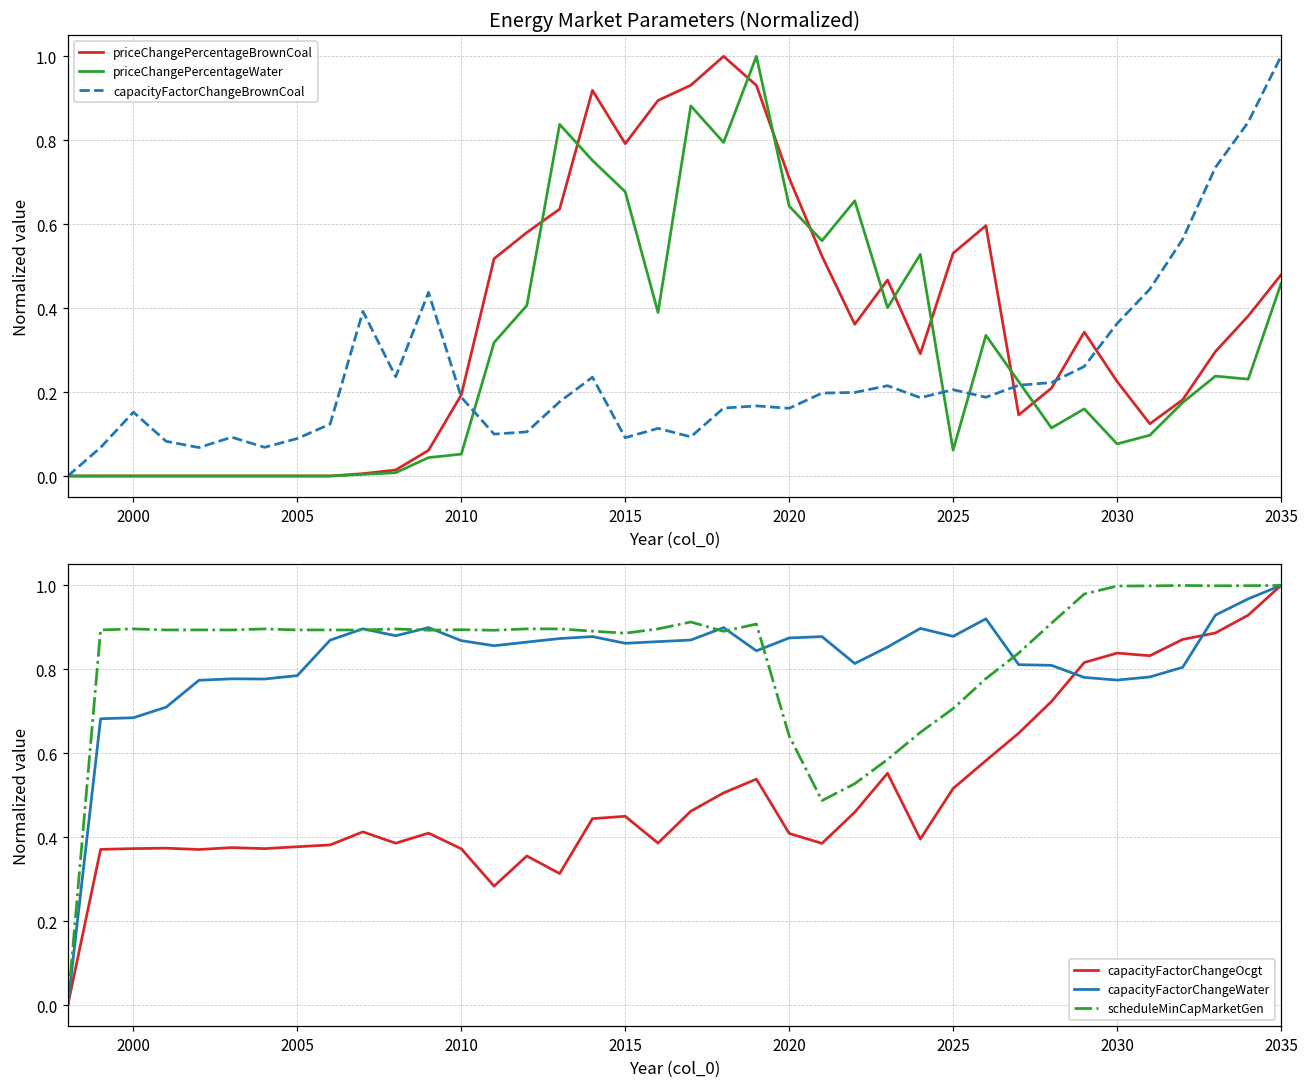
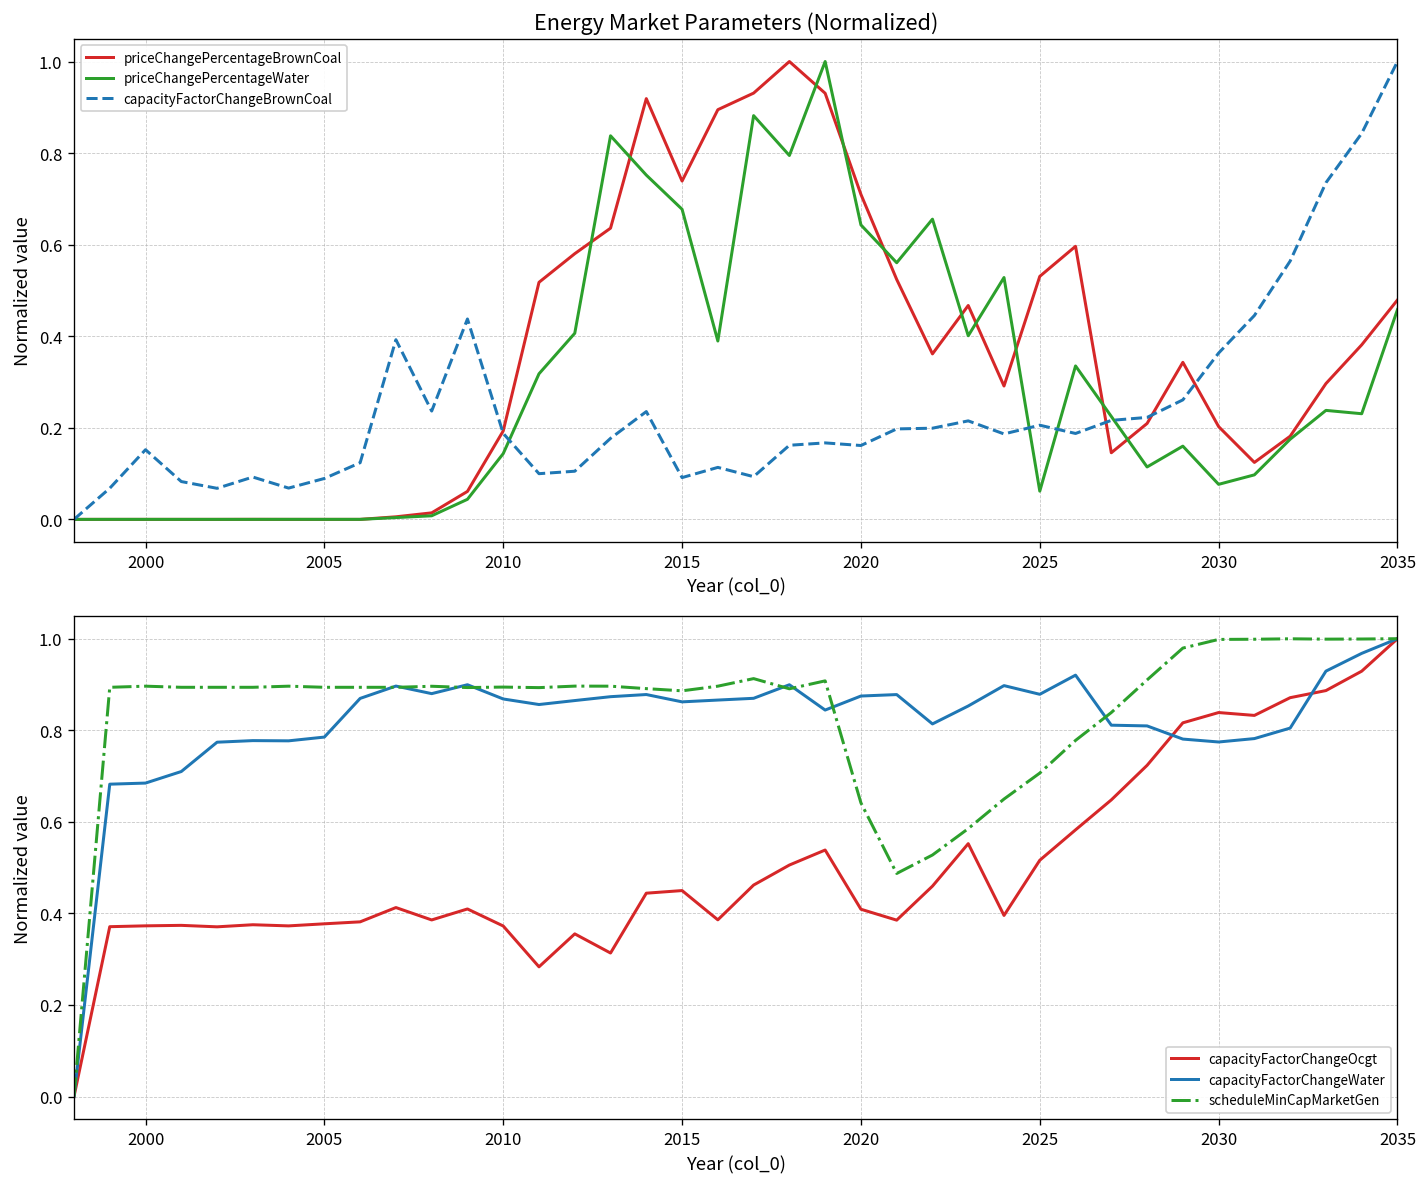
Energy Market Parameters (Normalized), priceChangePercentageWater, 2010: 0.05 -> 0.14
Energy Market Parameters (Normalized), priceChangePercentageBrownCoal, 2015: 0.79 -> 0.74
Energy Market Parameters (Normalized), priceChangePercentageBrownCoal, 2030: 0.23 -> 0.20
